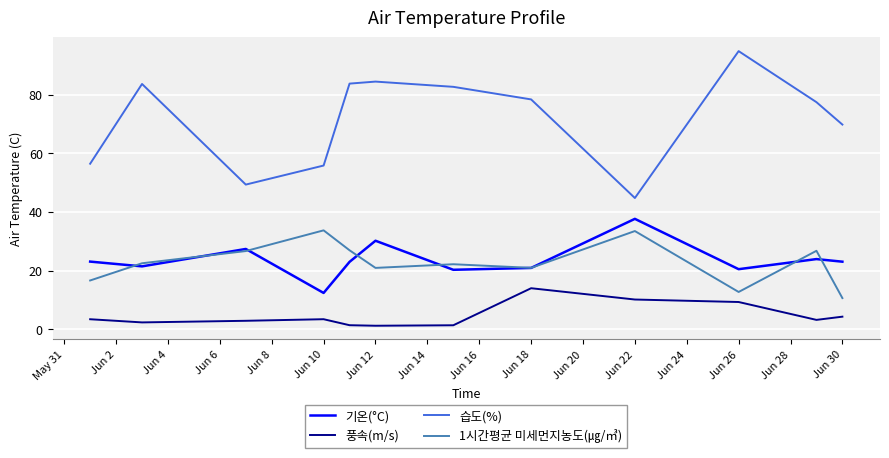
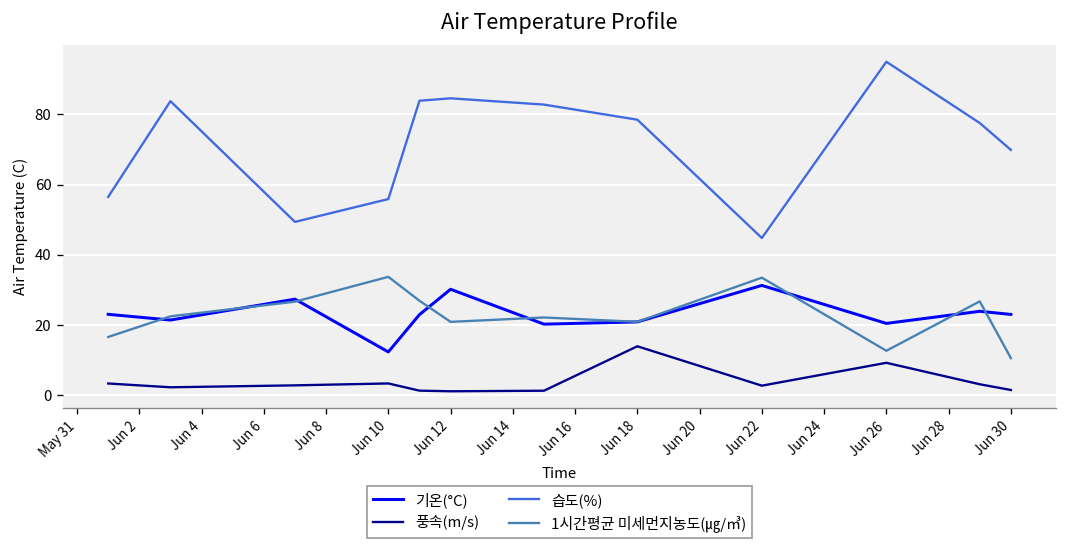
기온(°C), Jun 22: 38 -> 31
풍속(m/s), Jun 22: 10 -> 3
풍속(m/s), Jun 30: 4 -> 2
